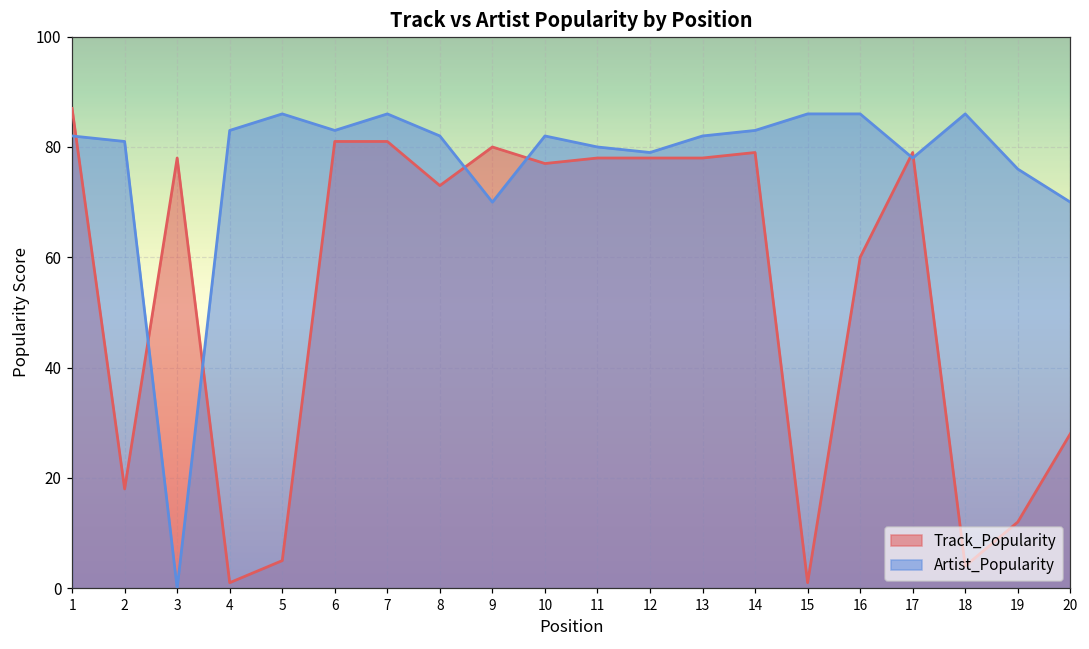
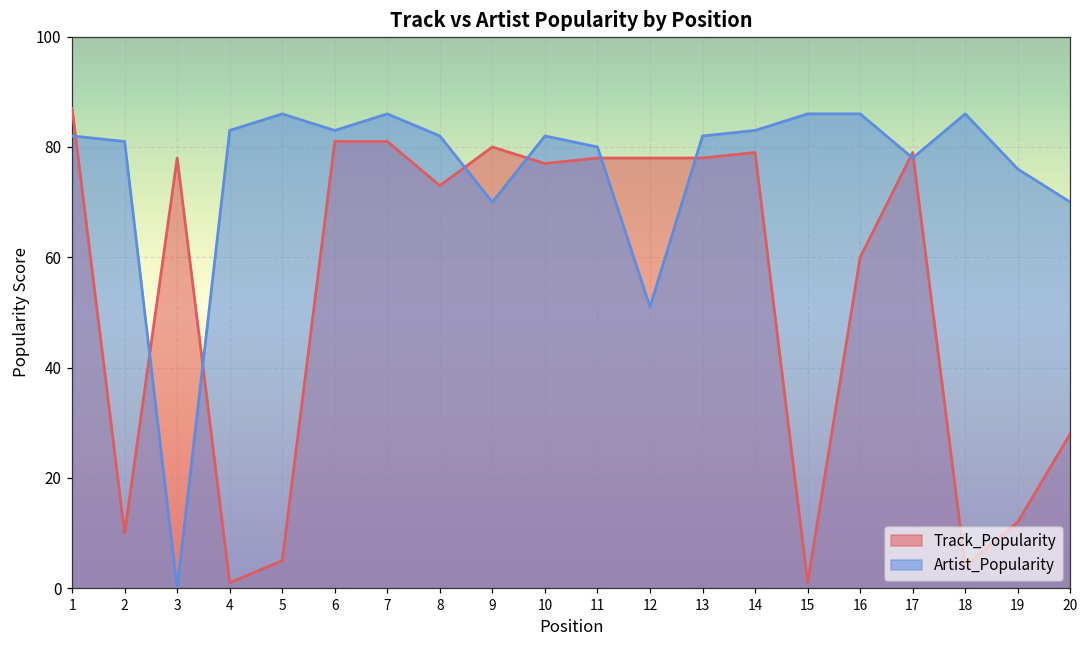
Track_Popularity, 2: 18 -> 10
Artist_Popularity, 12: 79 -> 51
